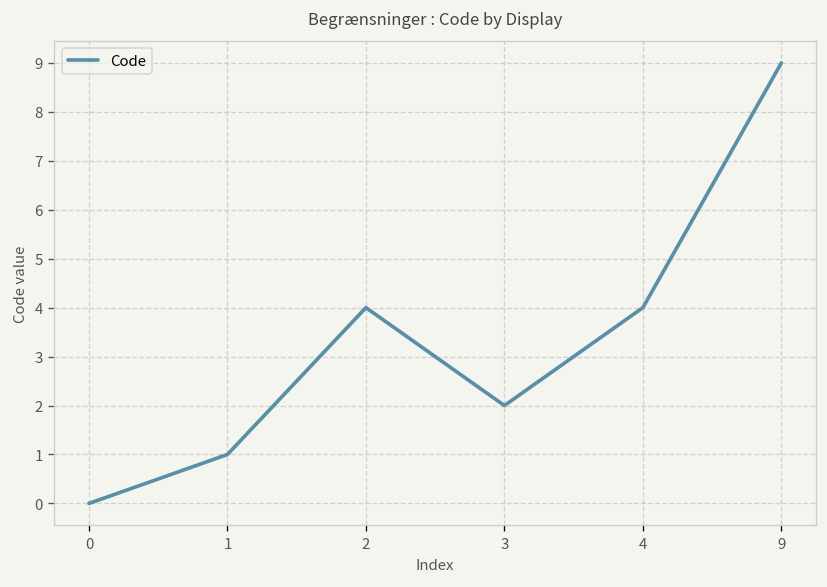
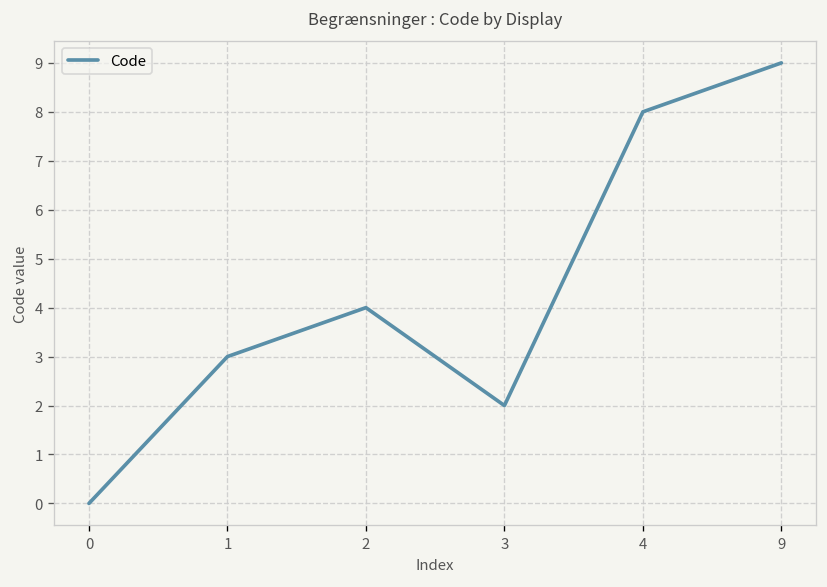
1: 1 -> 3
4: 4 -> 8
